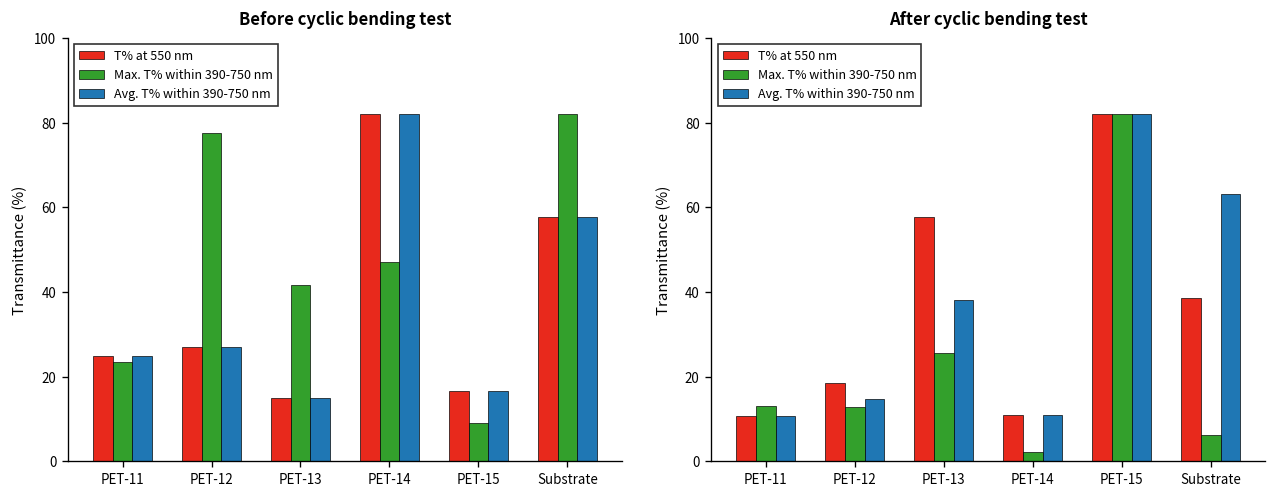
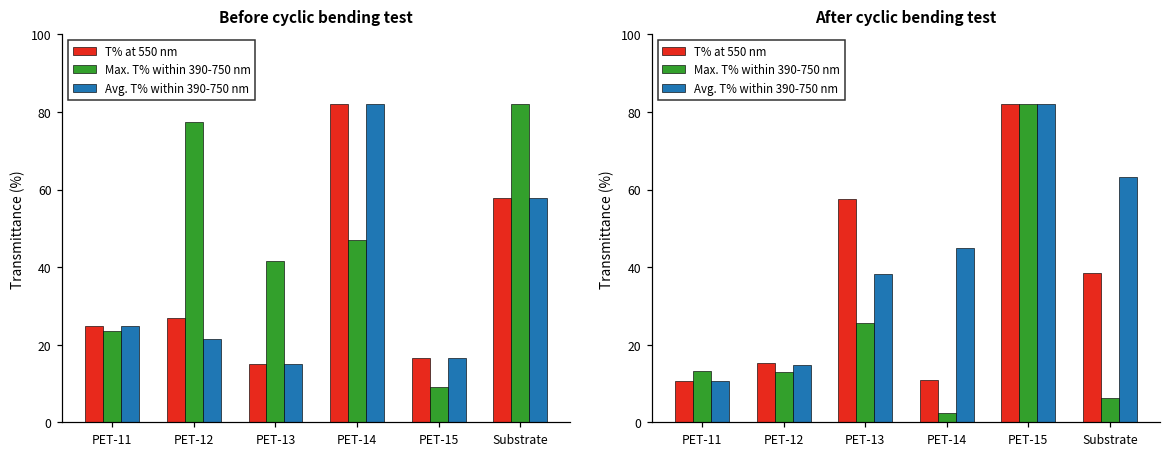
Before cyclic bending test, Avg. T% within 390-750 nm, PET-12: 27 -> 21
After cyclic bending test, T% at 550 nm, PET-12: 19 -> 15
After cyclic bending test, Avg. T% within 390-750 nm, PET-14: 11 -> 45
